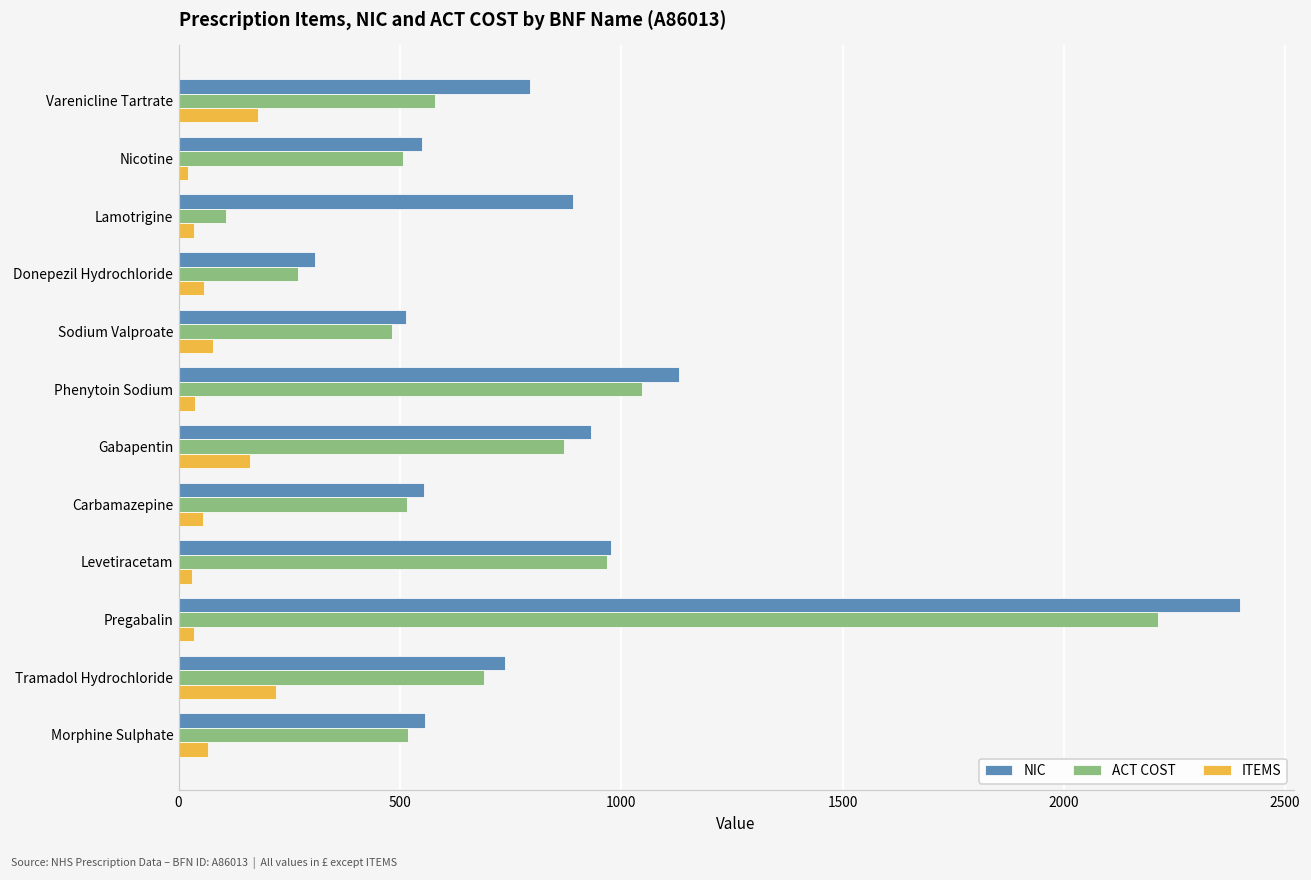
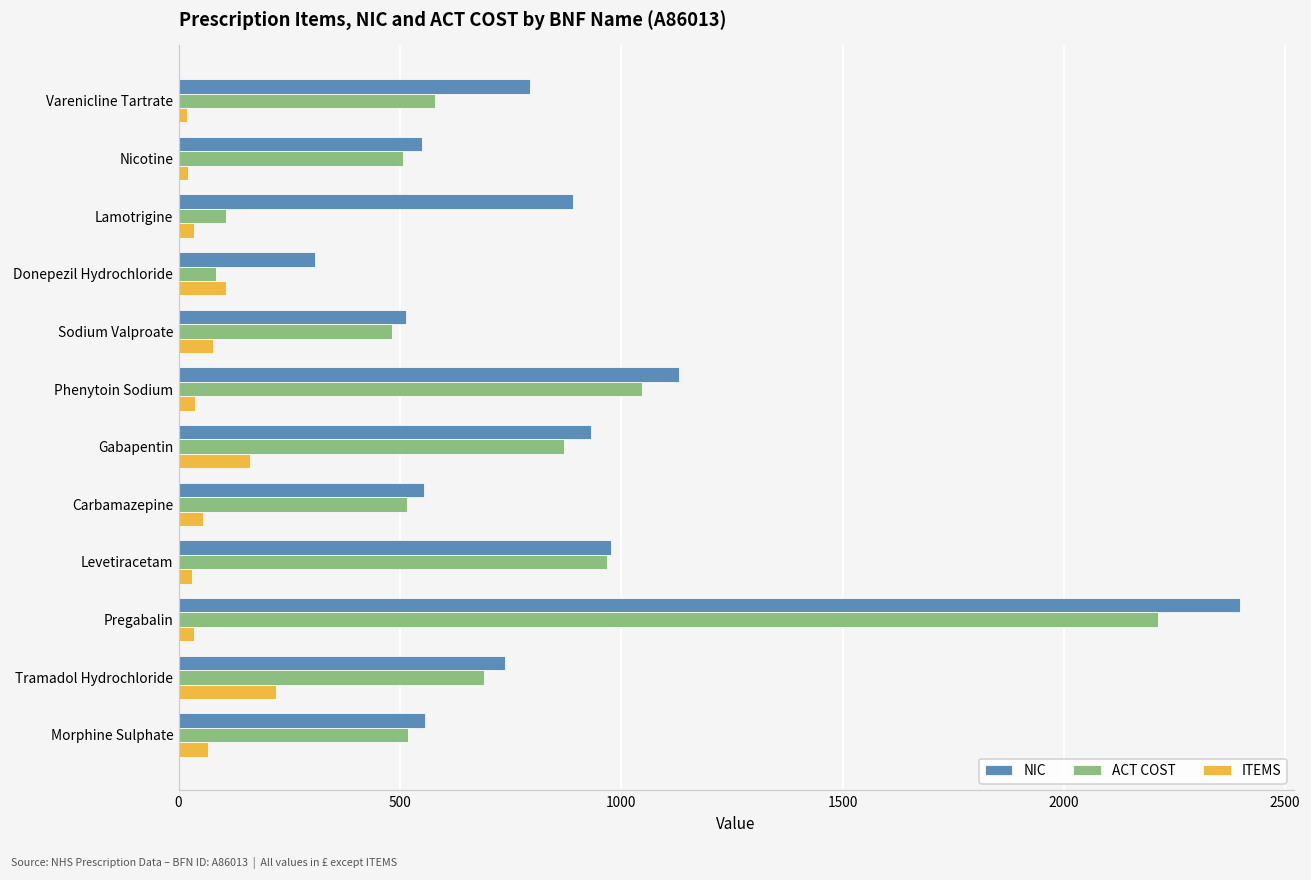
ITEMS, Varenicline Tartrate: 180 -> 20
ACT COST, Donepezil Hydrochloride: 270 -> 80
ITEMS, Donepezil Hydrochloride: 60 -> 110
